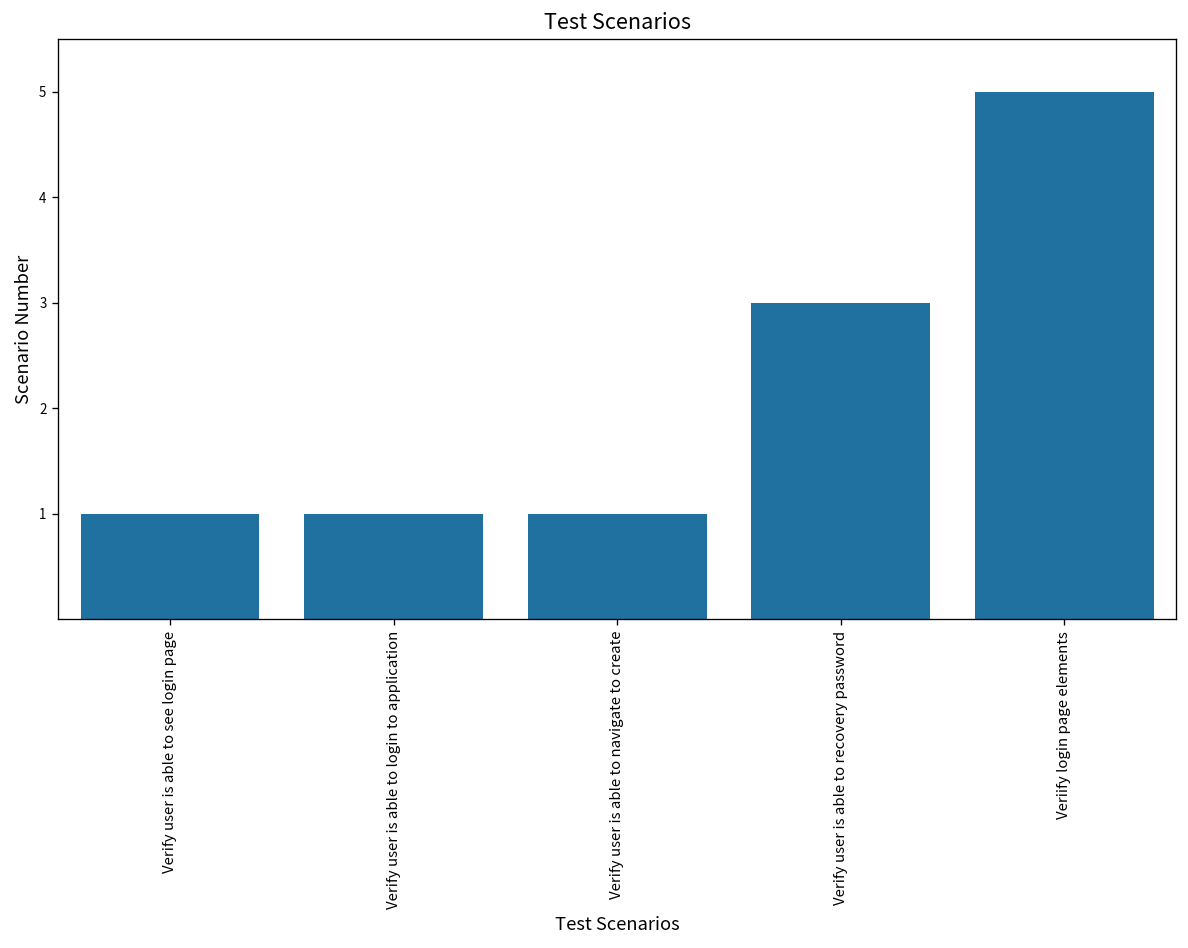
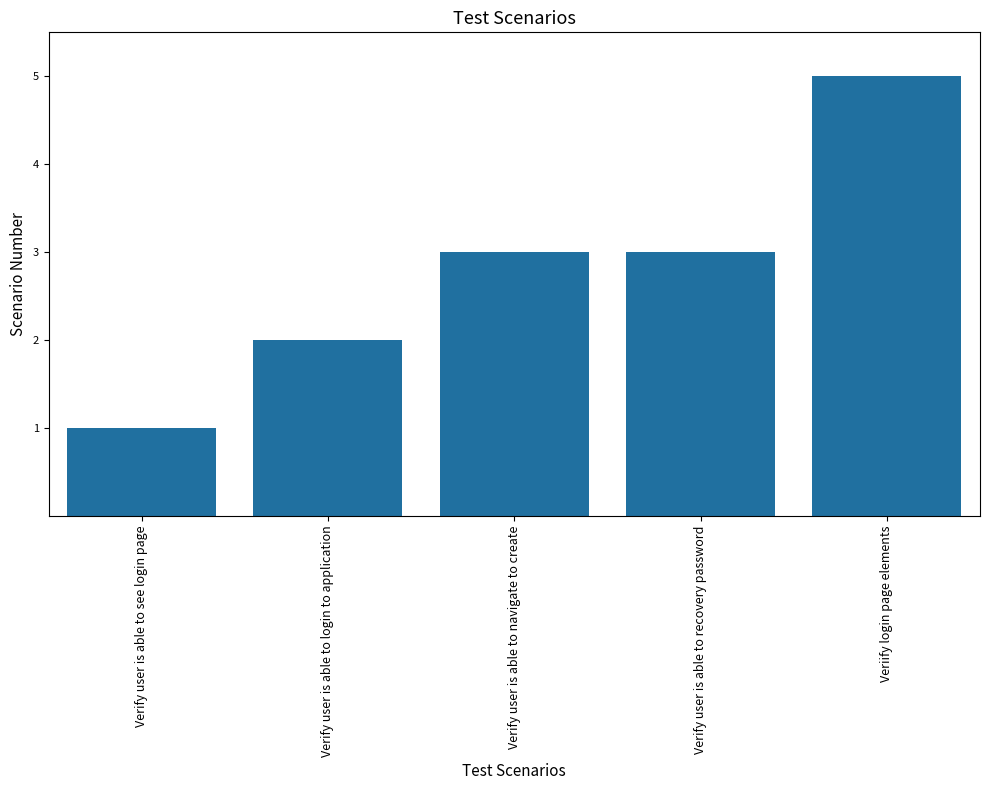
Verify user is able to login to application: 1 -> 2
Verify user is able to navigate to create: 1 -> 3
